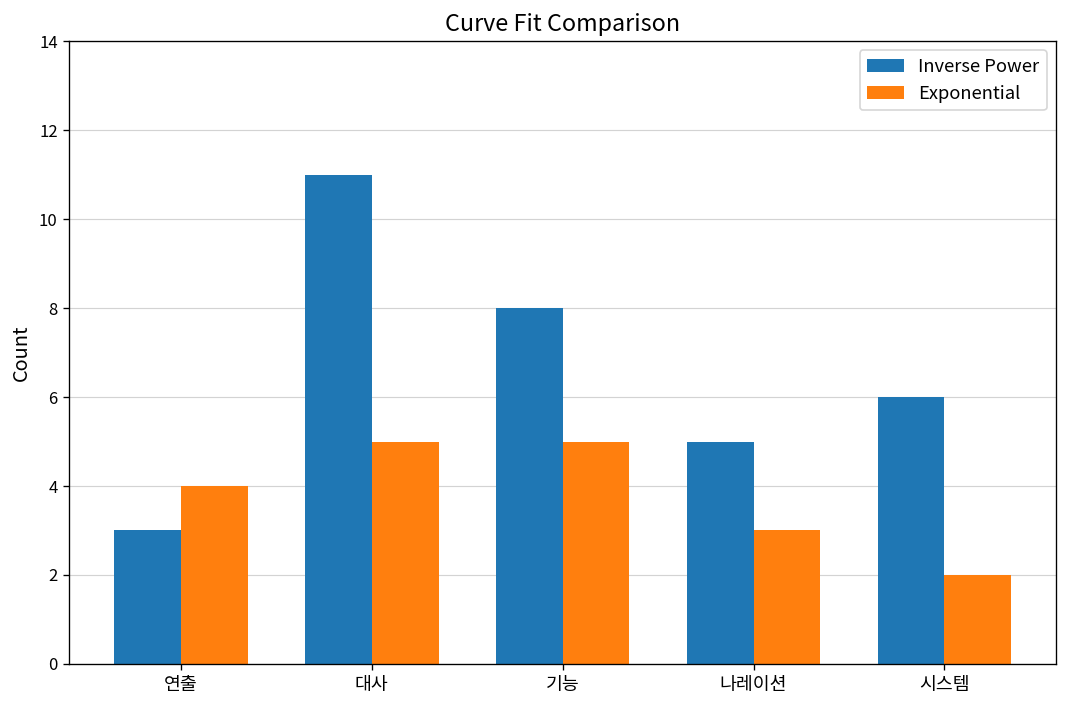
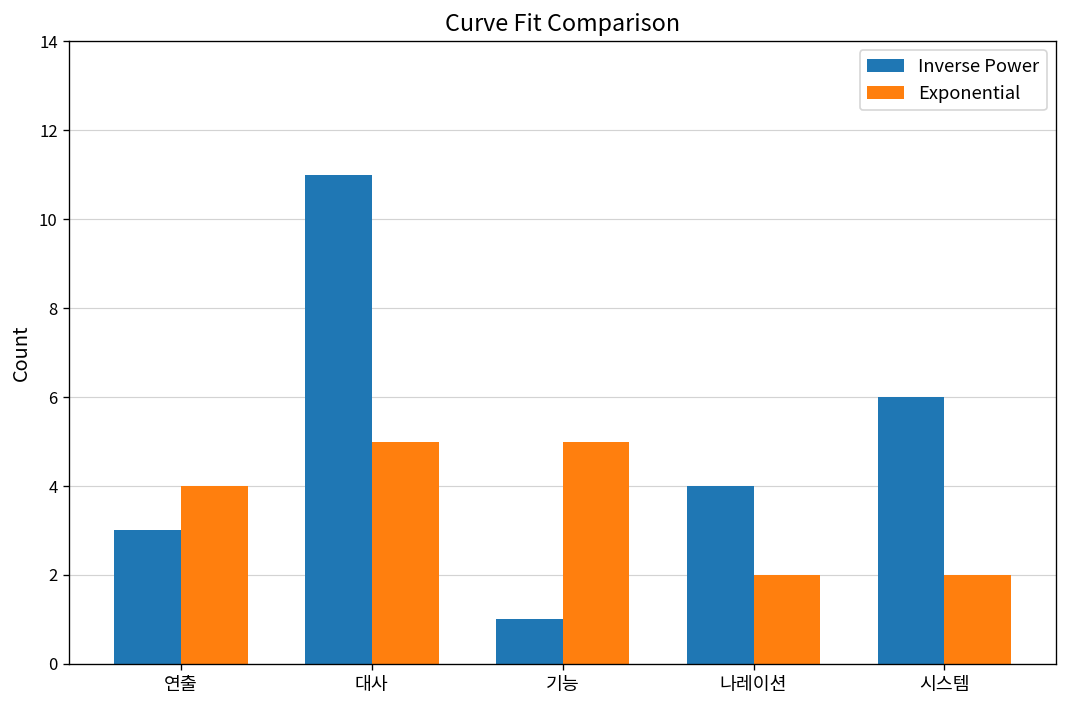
Inverse Power, 기능: 8 -> 1
Inverse Power, 나레이션: 5 -> 4
Exponential, 나레이션: 3 -> 2
